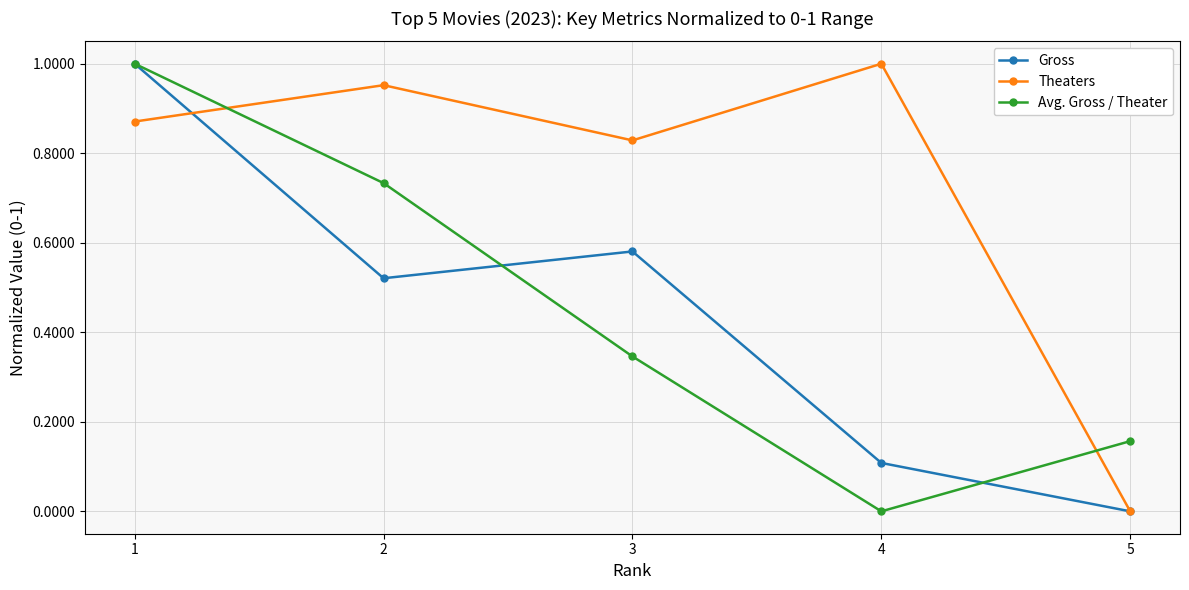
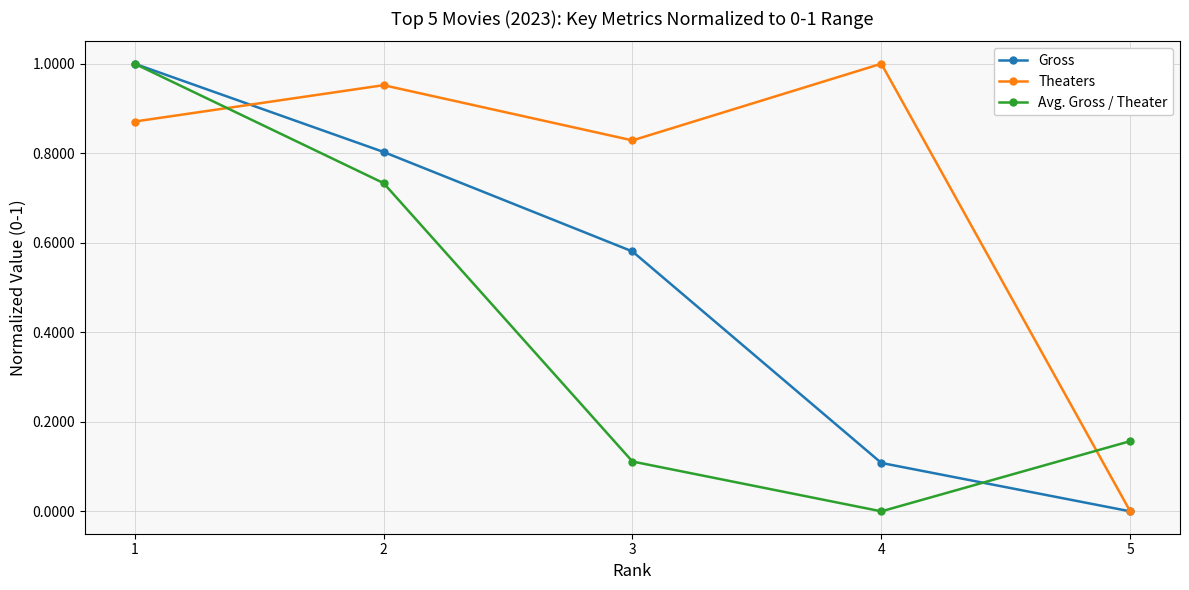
Gross, 2: 0.52 -> 0.80
Avg. Gross / Theater, 3: 0.35 -> 0.11
